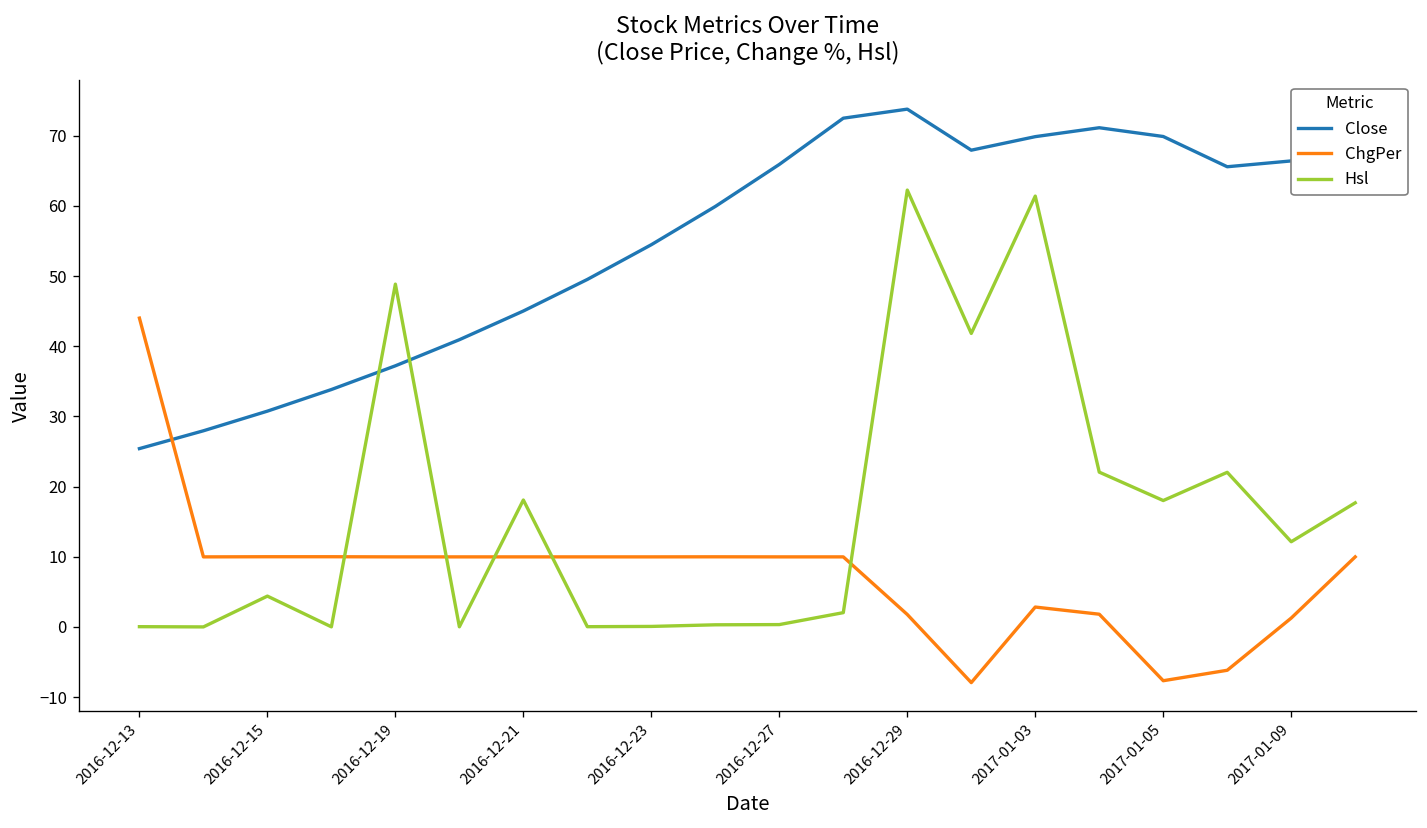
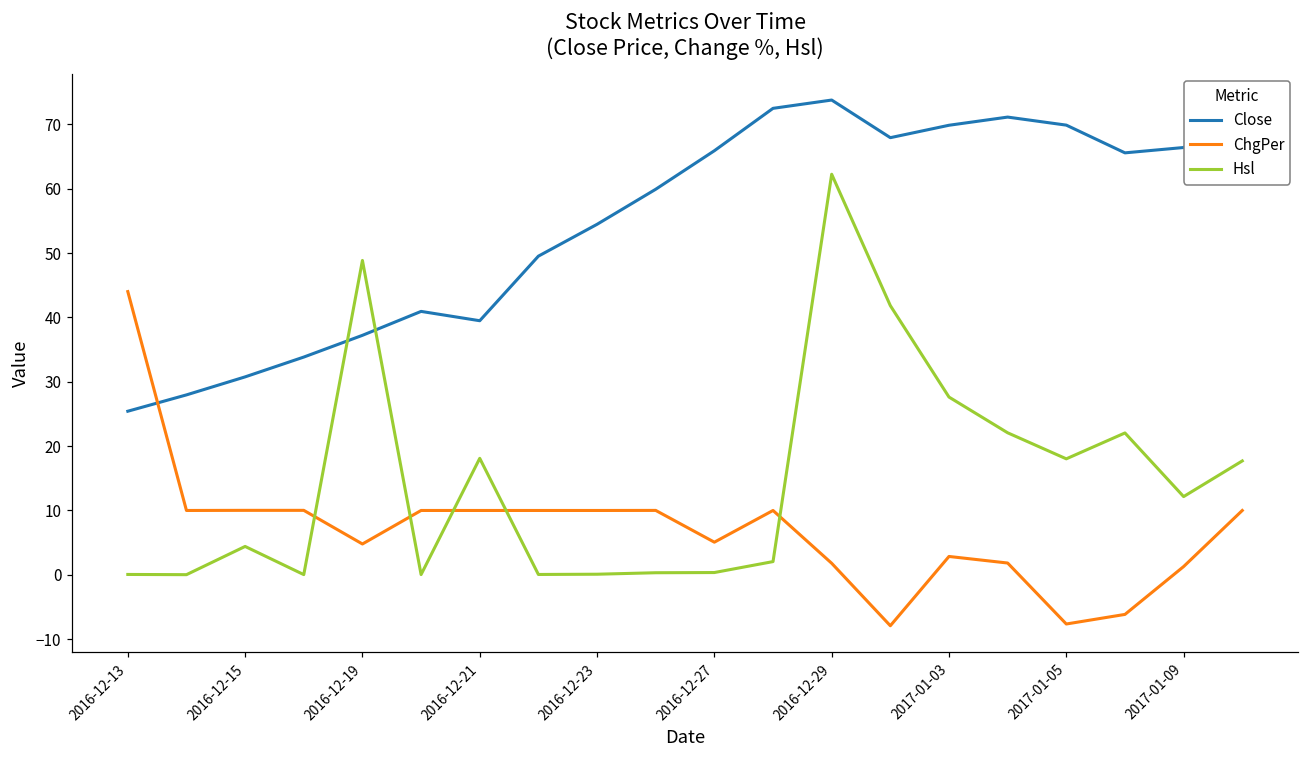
ChgPer, 2016-12-19: 10 -> 5
Close, 2016-12-21: 45 -> 39
ChgPer, 2016-12-27: 10 -> 5
Hsl, 2017-01-03: 61 -> 28
